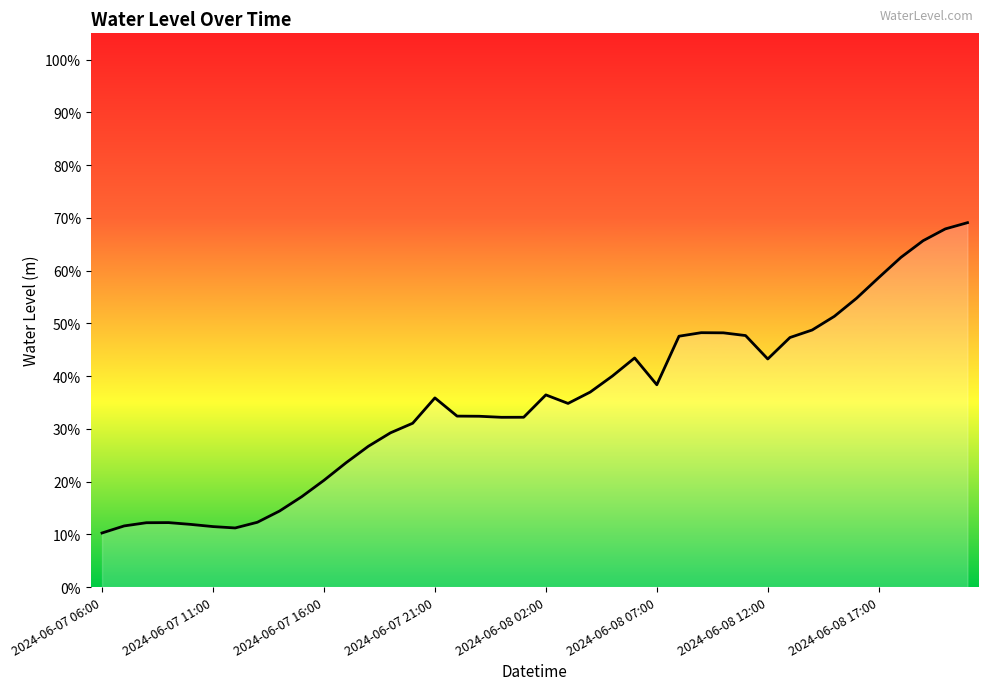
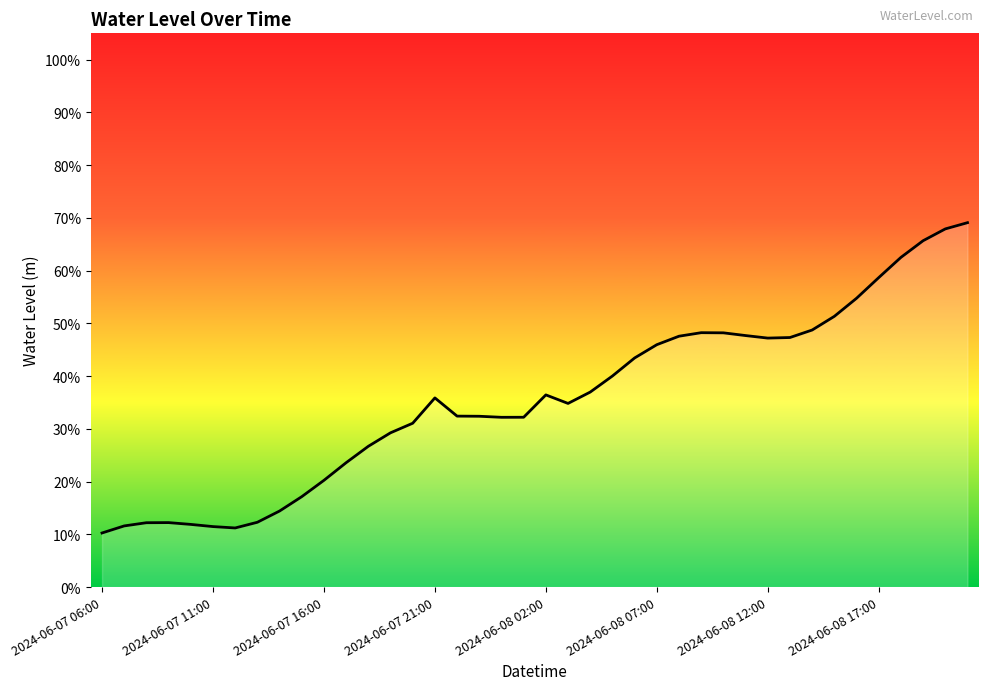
2024-06-08 07:00: 38% -> 46%
2024-06-08 12:00: 43% -> 47%
